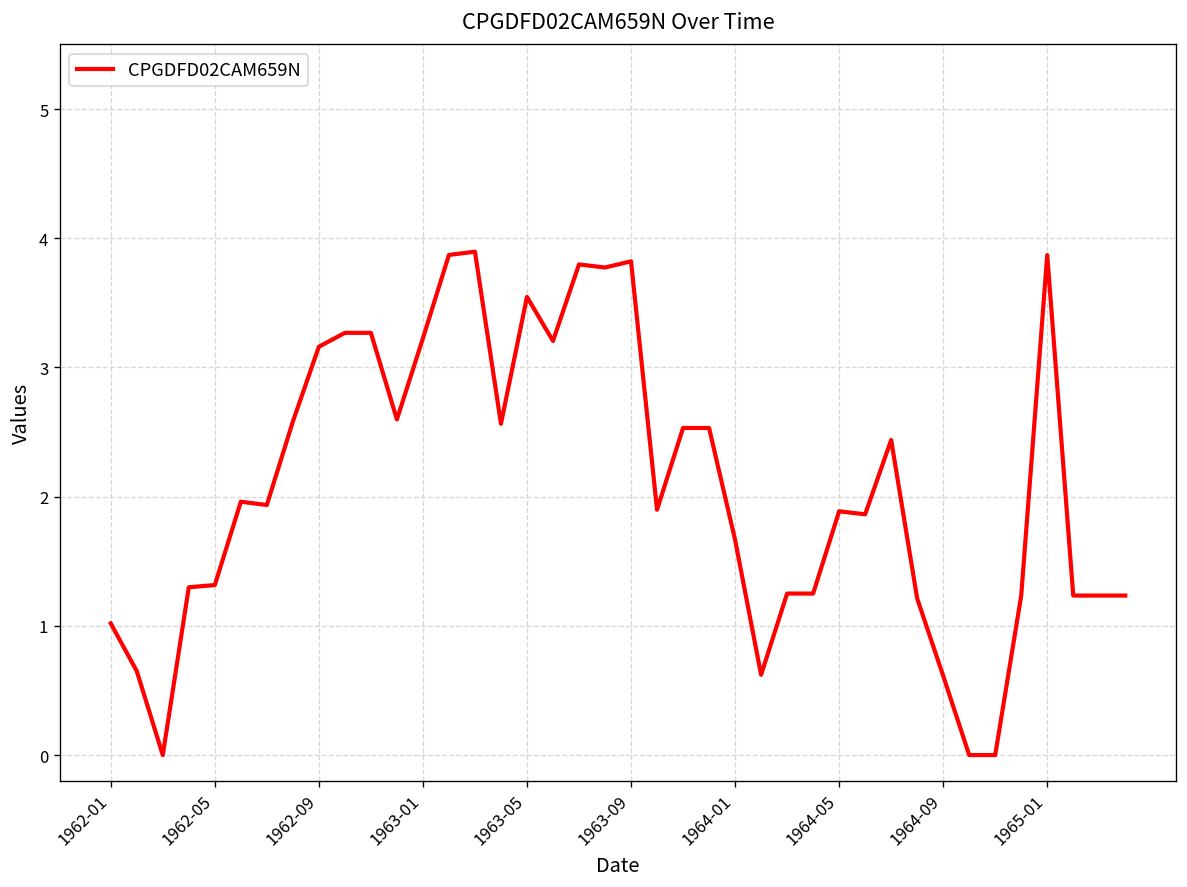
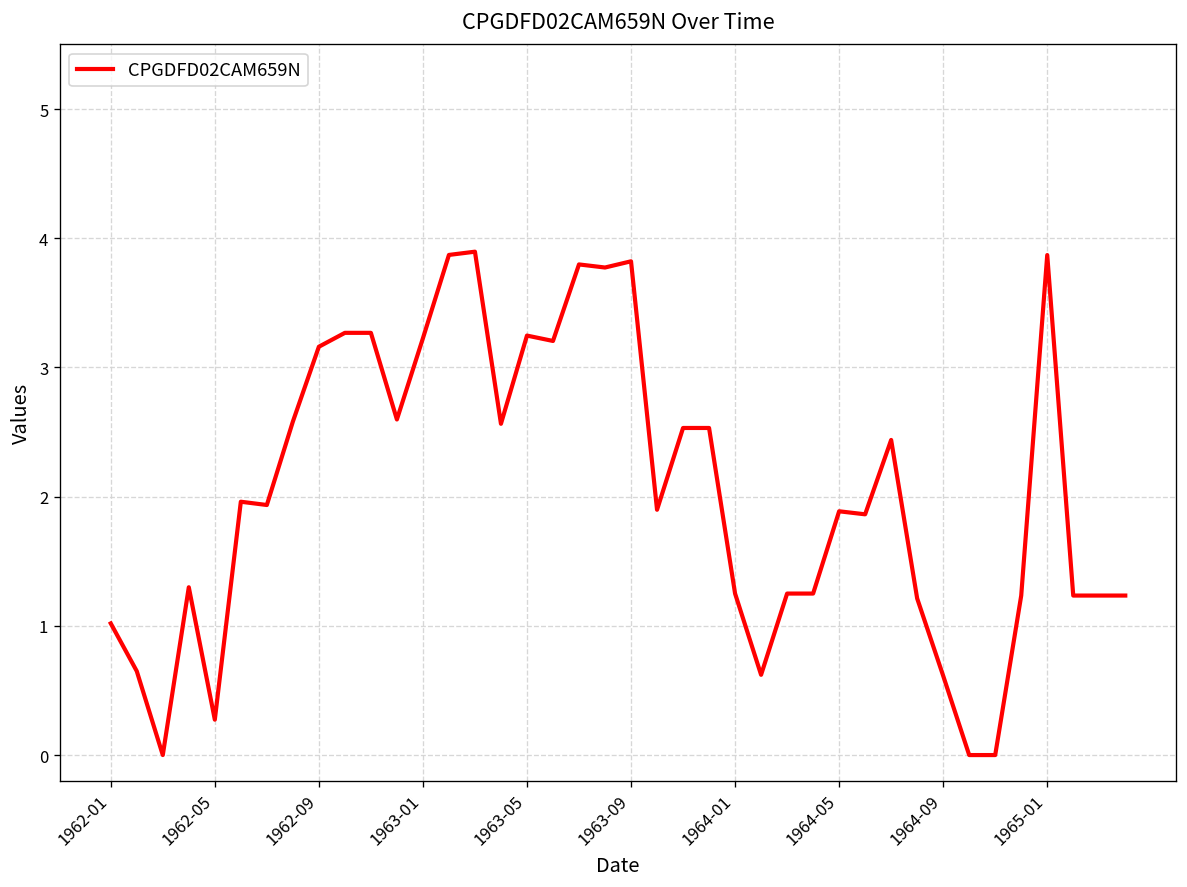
1962-05: 1.32 -> 0.27
1963-05: 3.55 -> 3.25
1964-01: 1.67 -> 1.25
